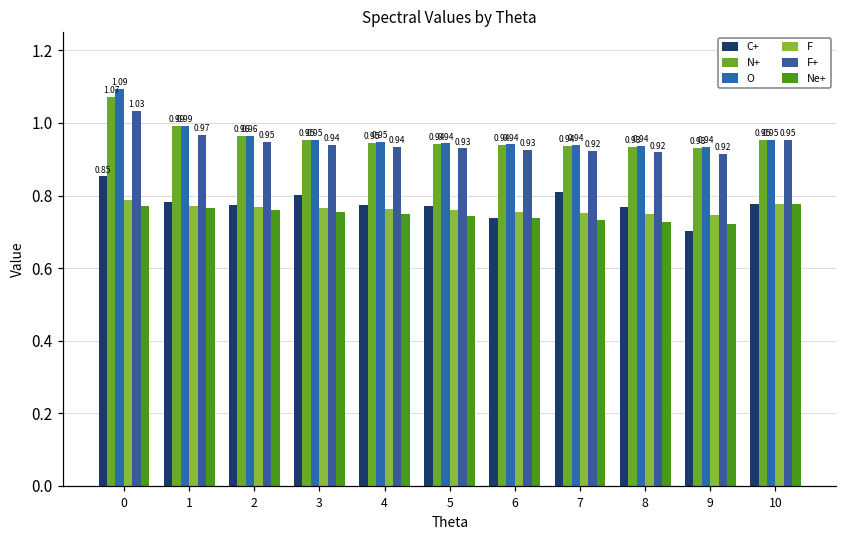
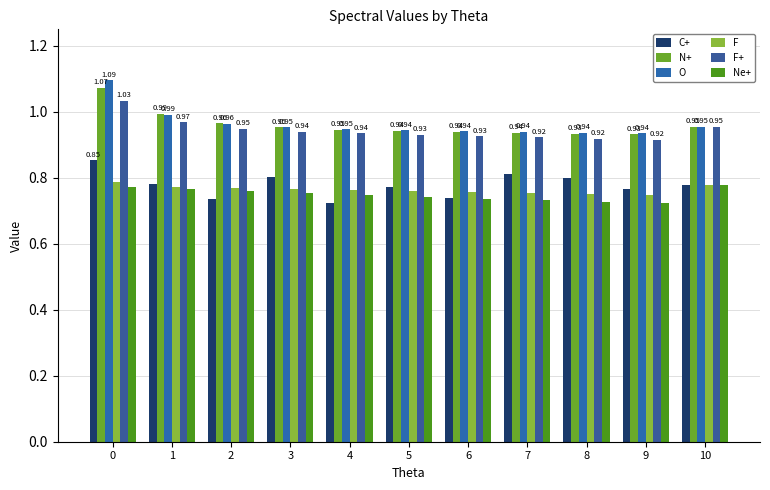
C+, 2: 0.78 -> 0.74
C+, 4: 0.77 -> 0.73
C+, 8: 0.77 -> 0.80
C+, 9: 0.70 -> 0.77
